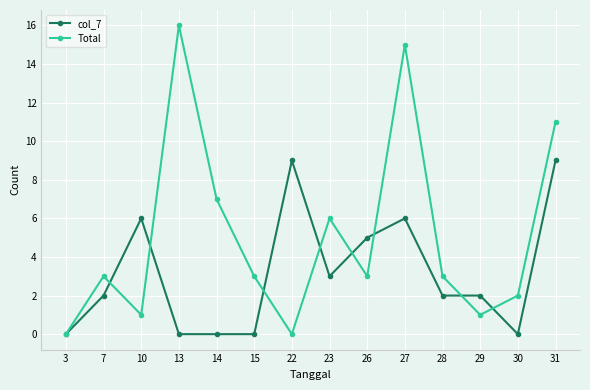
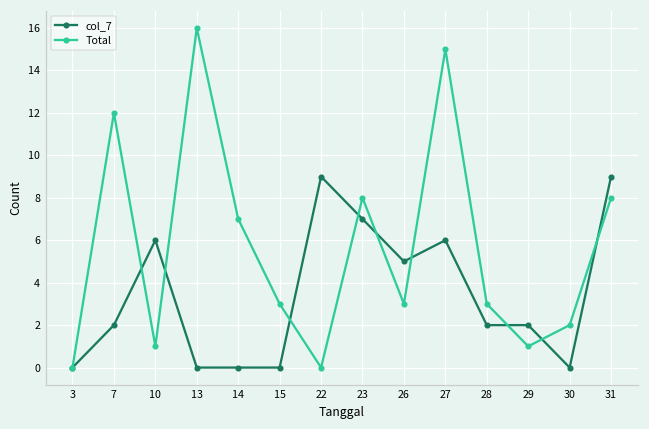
Total, 7: 3 -> 12
col_7, 23: 3 -> 7
Total, 23: 6 -> 8
Total, 31: 11 -> 8
